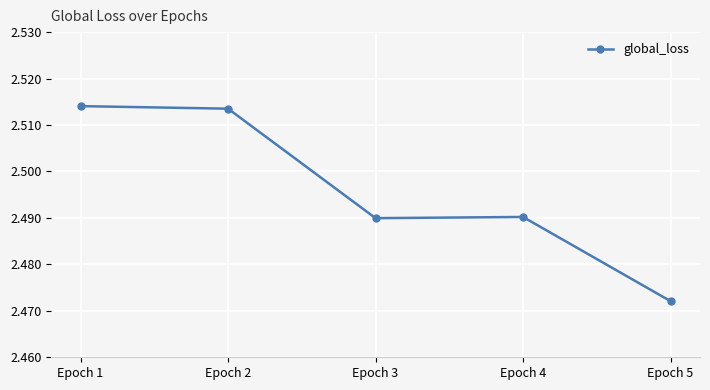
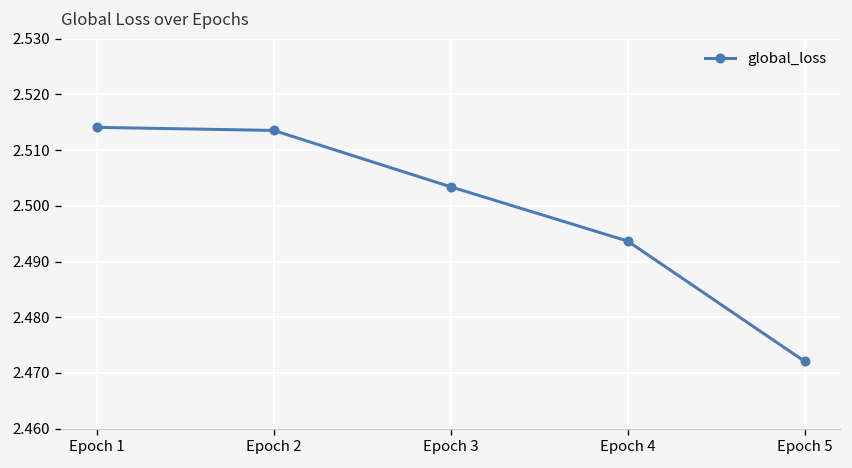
Epoch 3: 2.490 -> 2.503
Epoch 4: 2.490 -> 2.494
